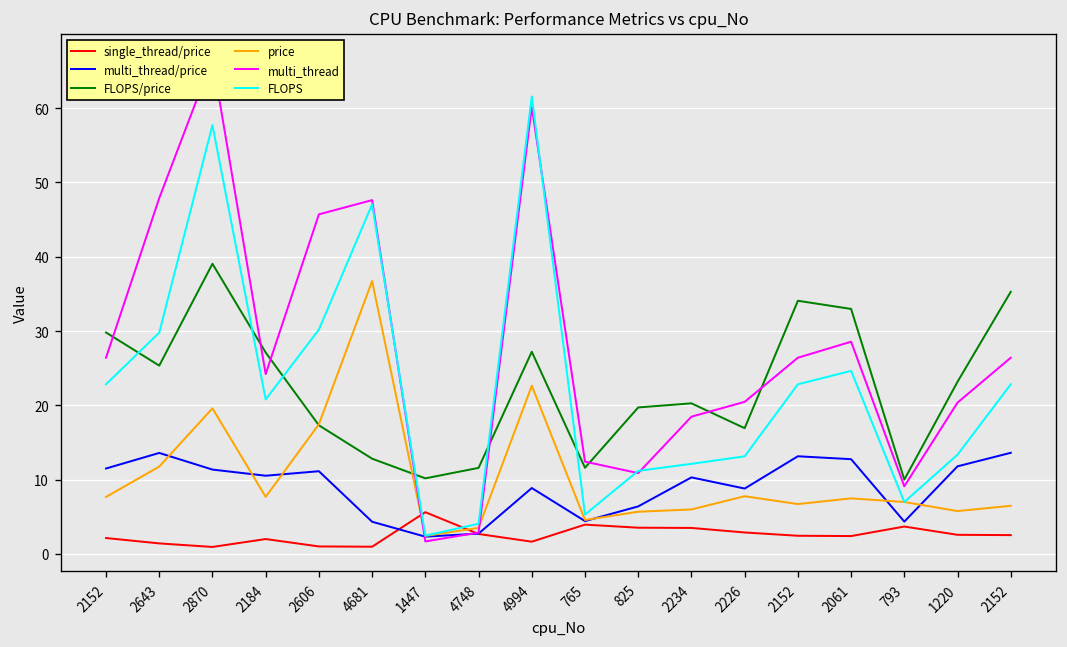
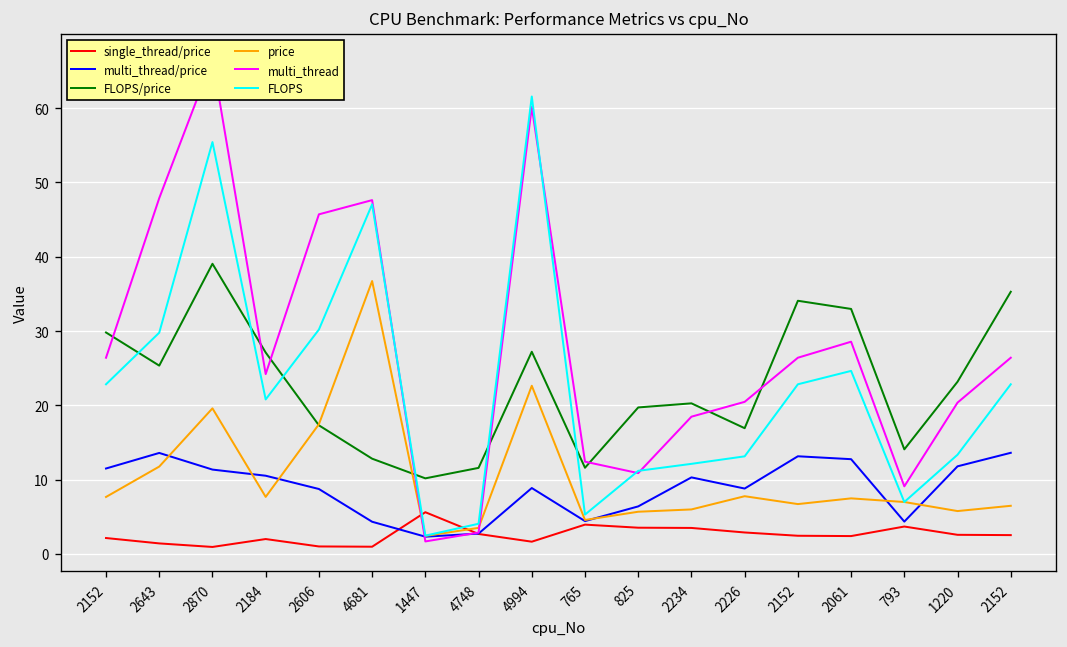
FLOPS, 2870: 58 -> 55
multi_thread/price, 2606: 11 -> 9
FLOPS/price, 793: 10 -> 14
